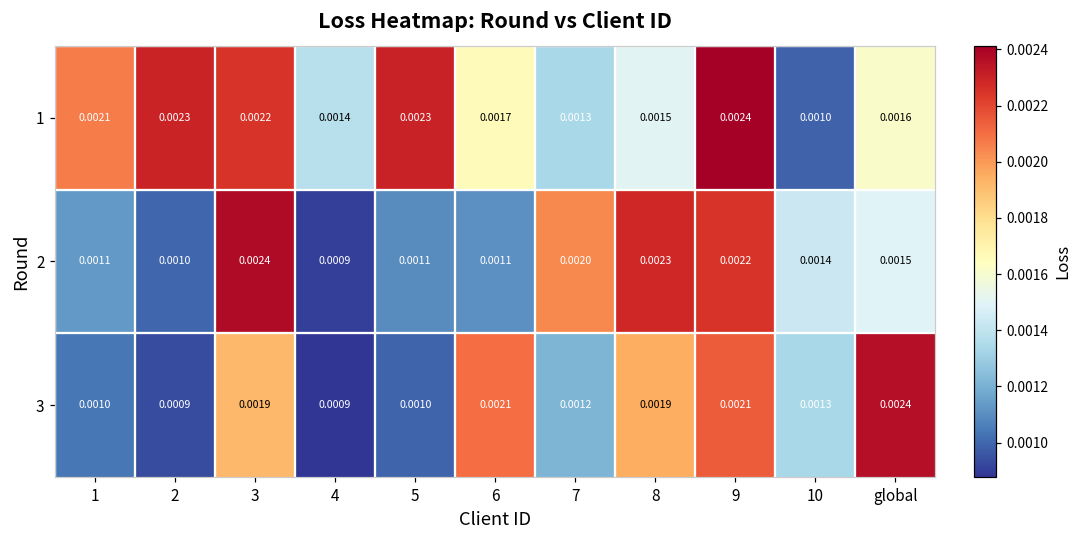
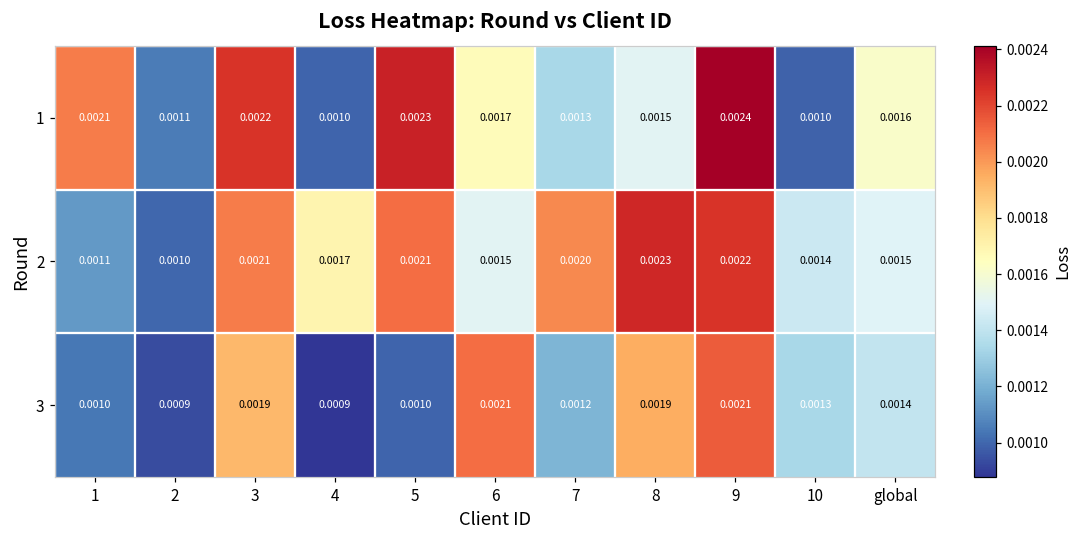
1, 2: 0.0023 -> 0.0011
1, 4: 0.0014 -> 0.0010
2, 3: 0.0024 -> 0.0021
2, 4: 0.0009 -> 0.0017
2, 5: 0.0011 -> 0.0021
2, 6: 0.0011 -> 0.0015
3, global: 0.0024 -> 0.0014
